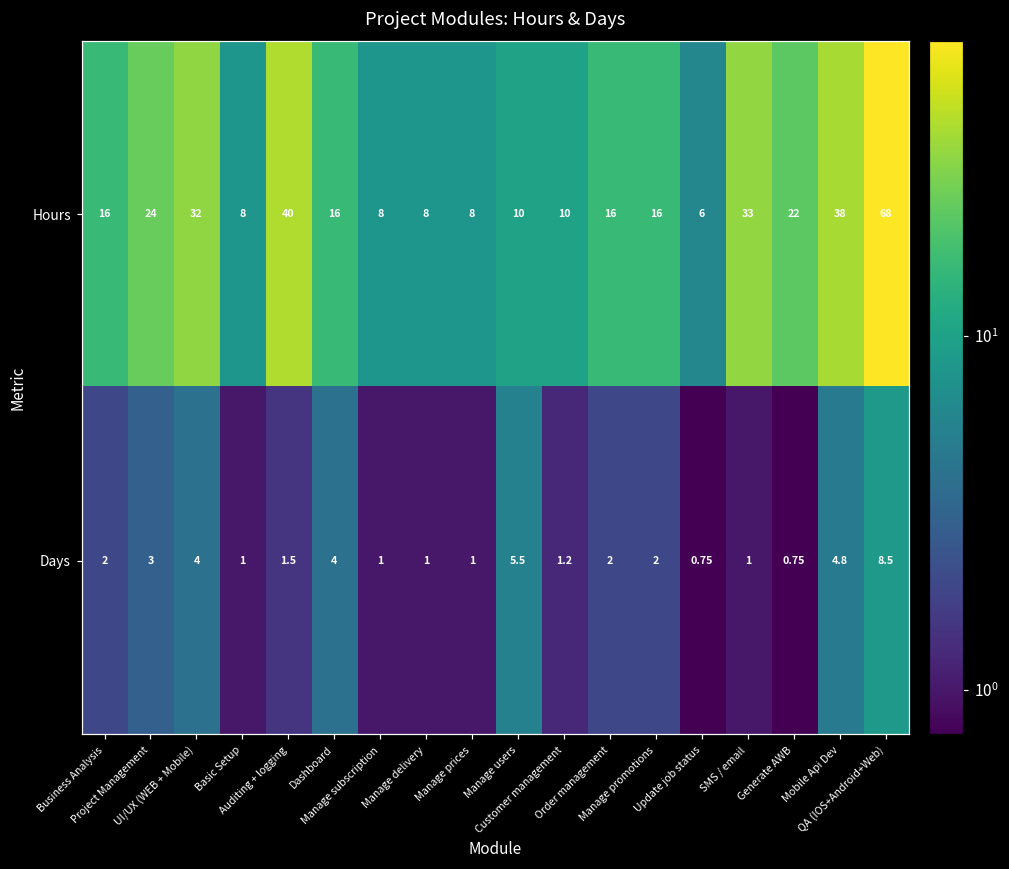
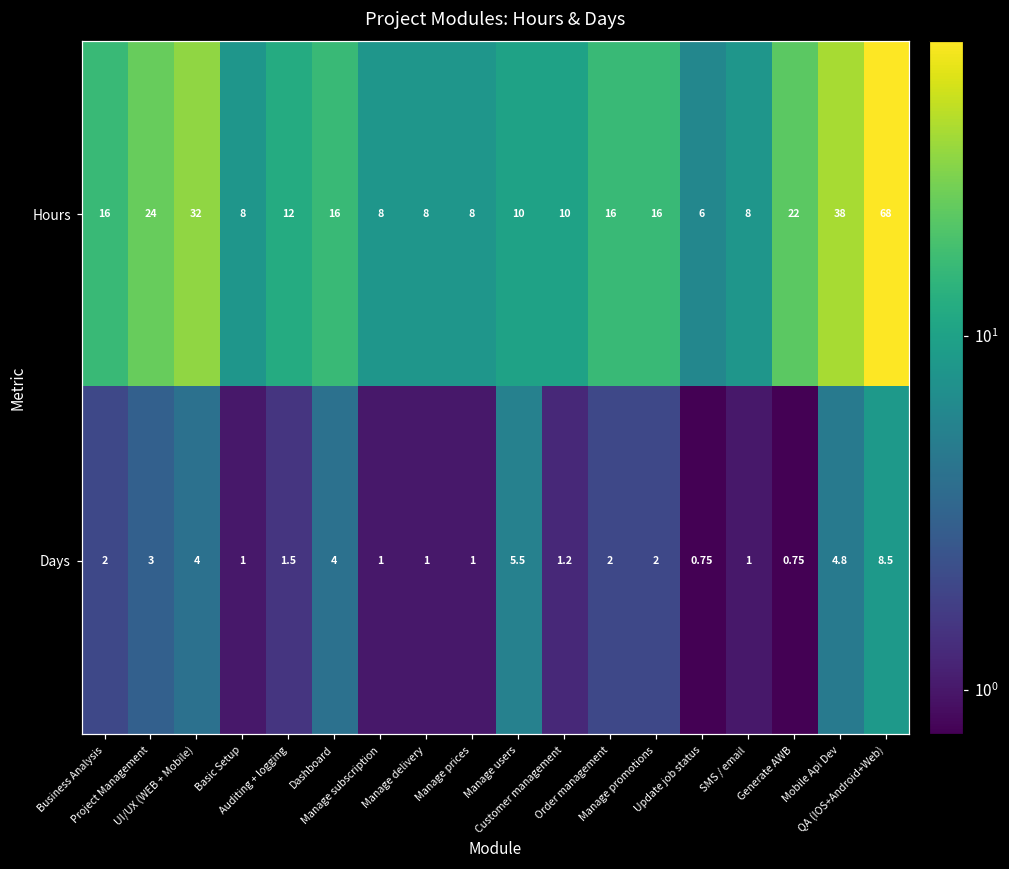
Hours, Auditing + logging: 40 -> 12
Hours, SMS / email: 33 -> 8
